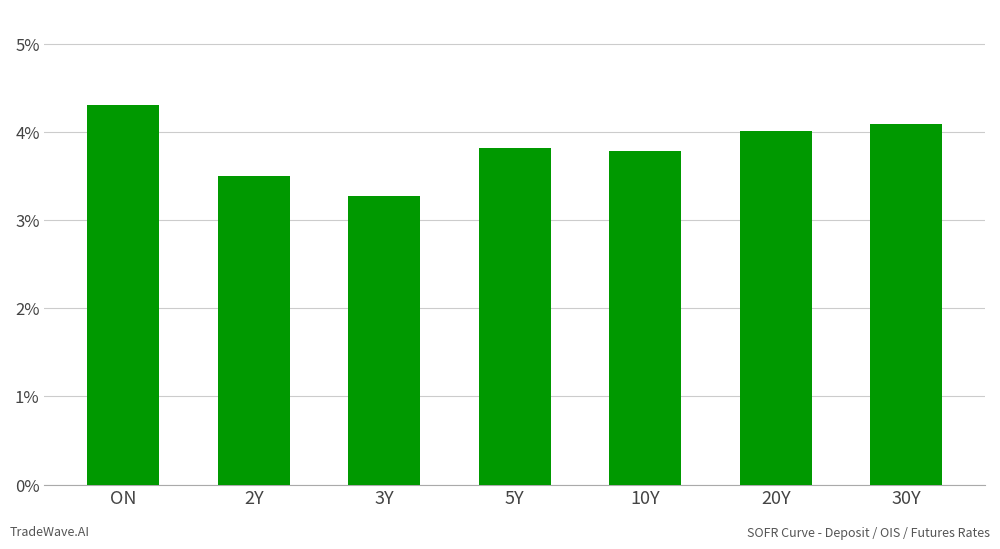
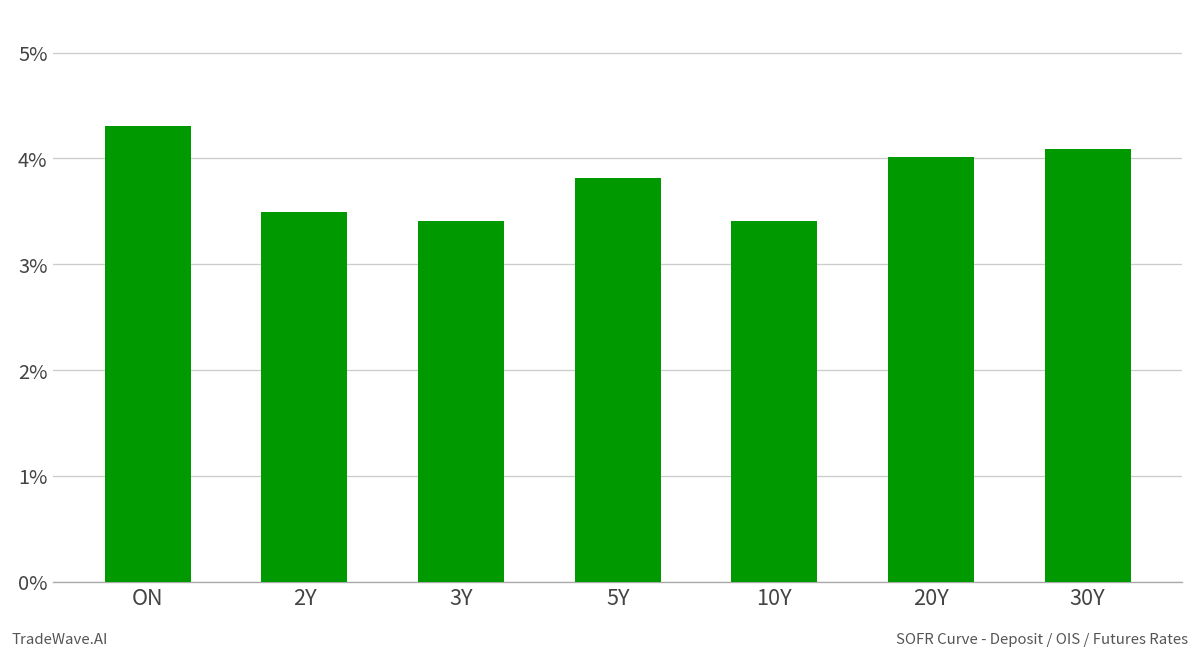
3Y: 3.3% -> 3.4%
10Y: 3.8% -> 3.4%
